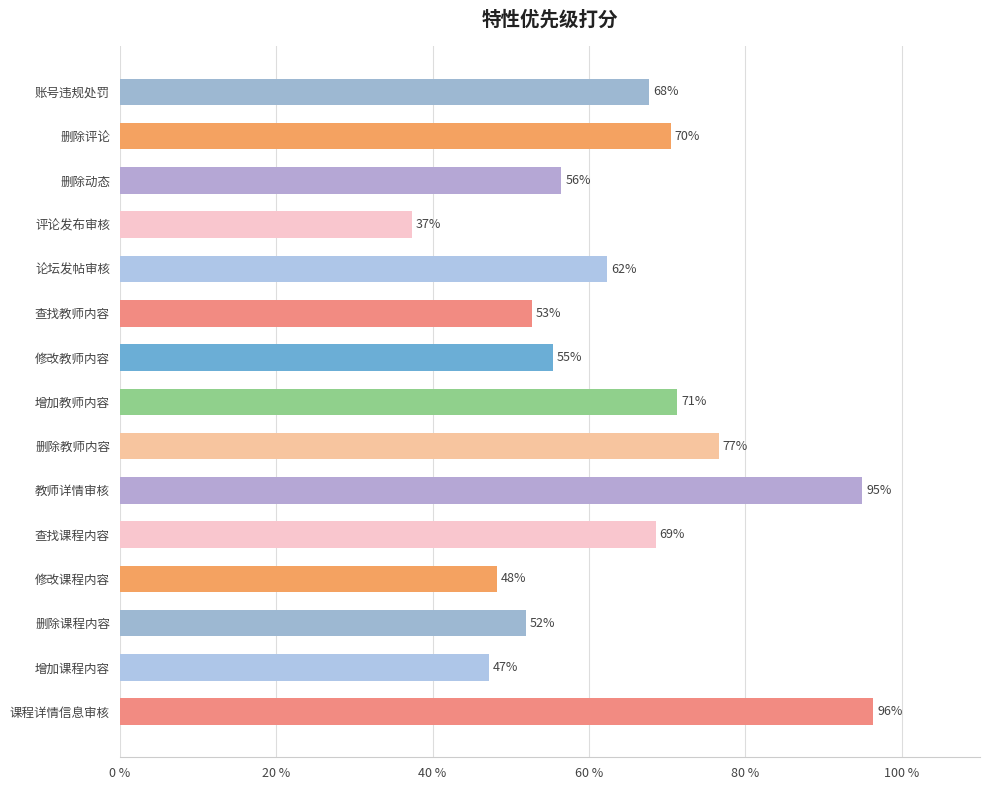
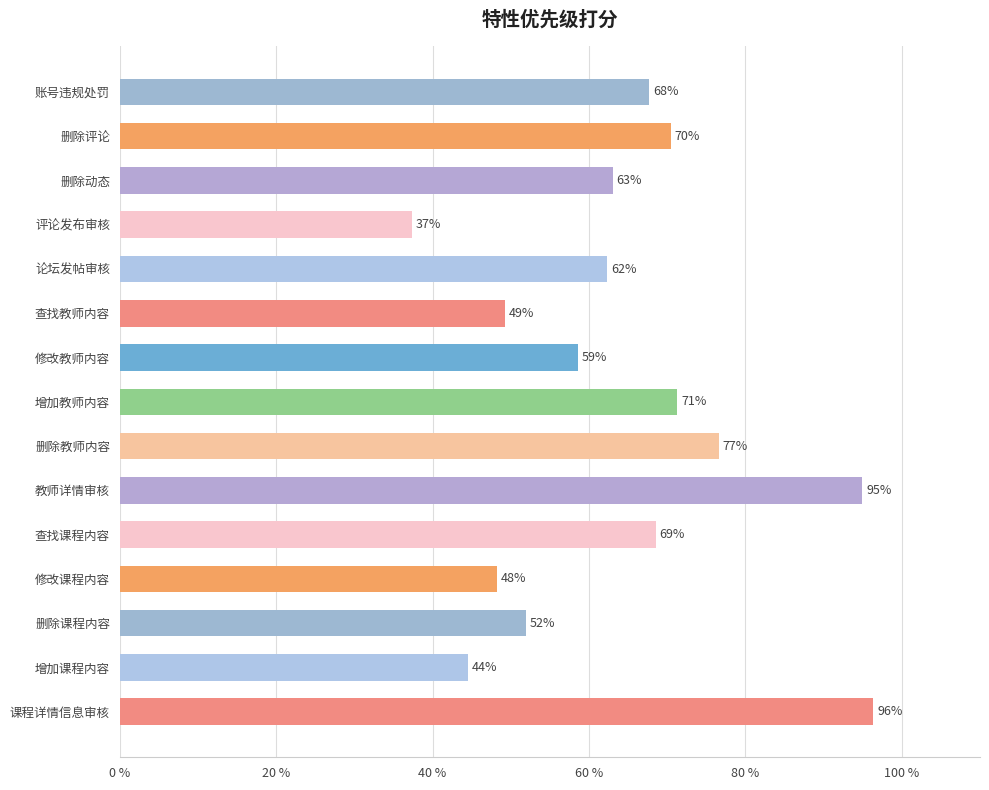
删除动态: 56% -> 63%
查找教师内容: 53% -> 49%
修改教师内容: 55% -> 59%
增加课程内容: 47% -> 44%
